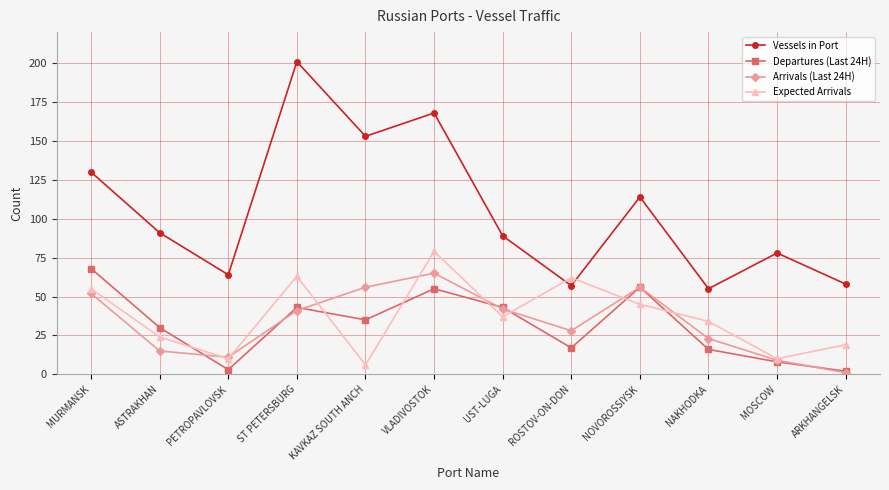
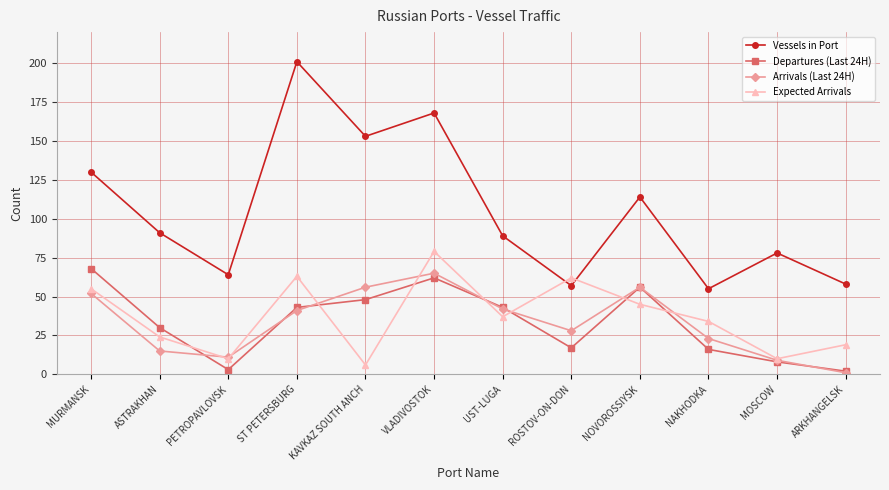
Departures (Last 24H), KAVKAZ SOUTH ANCH: 35 -> 48
Departures (Last 24H), VLADIVOSTOK: 55 -> 62
